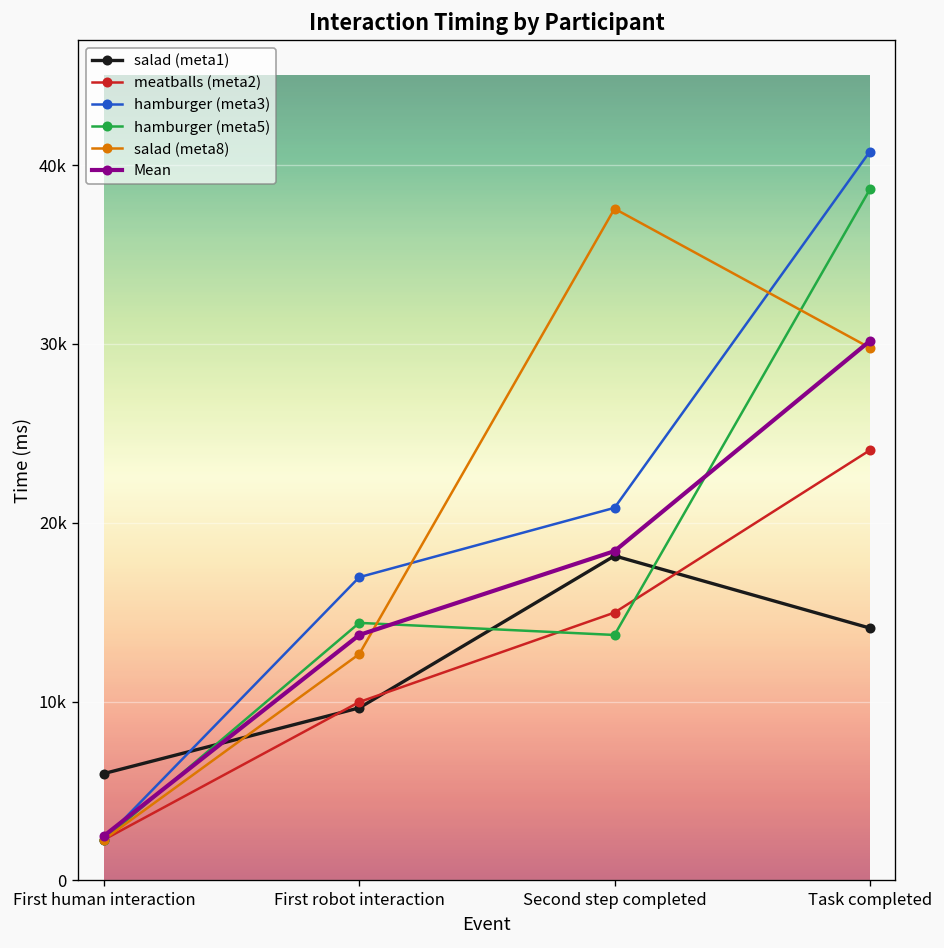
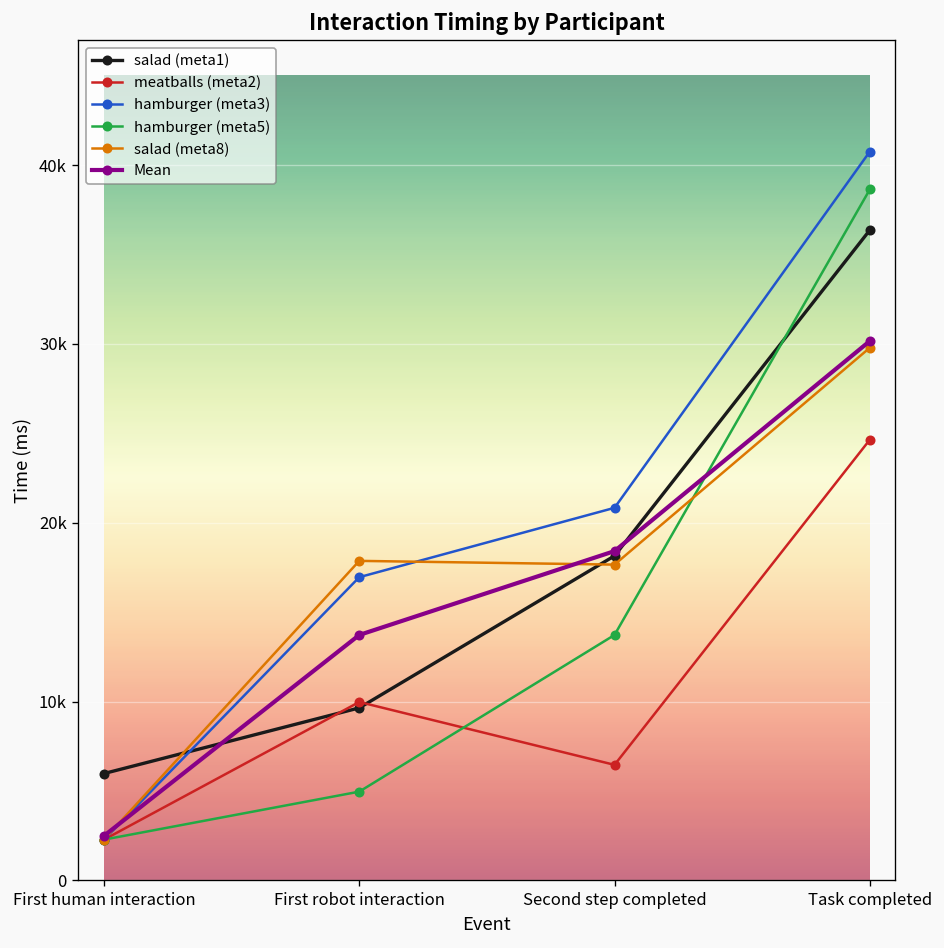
hamburger (meta5), First robot interaction: 14400 -> 5000
salad (meta8), First robot interaction: 12700 -> 17900
meatballs (meta2), Second step completed: 15000 -> 6500
salad (meta8), Second step completed: 37600 -> 17700
salad (meta1), Task completed: 14100 -> 36400
meatballs (meta2), Task completed: 24100 -> 24600
